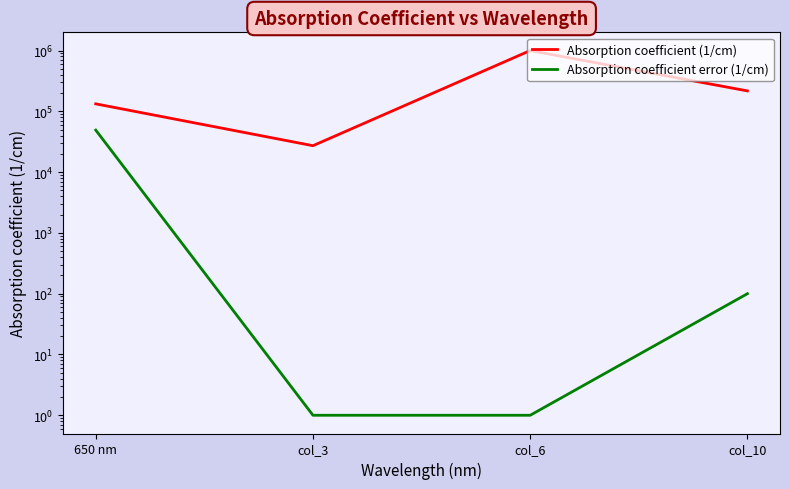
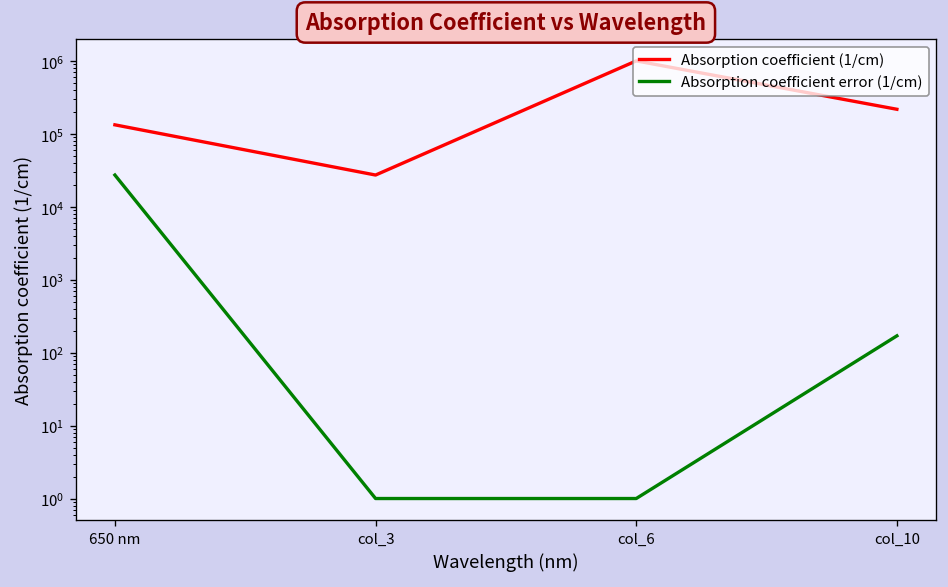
Absorption coefficient error (1/cm), 650 nm: 50000 -> 30000
Absorption coefficient error (1/cm), col_10: 100 -> 170
